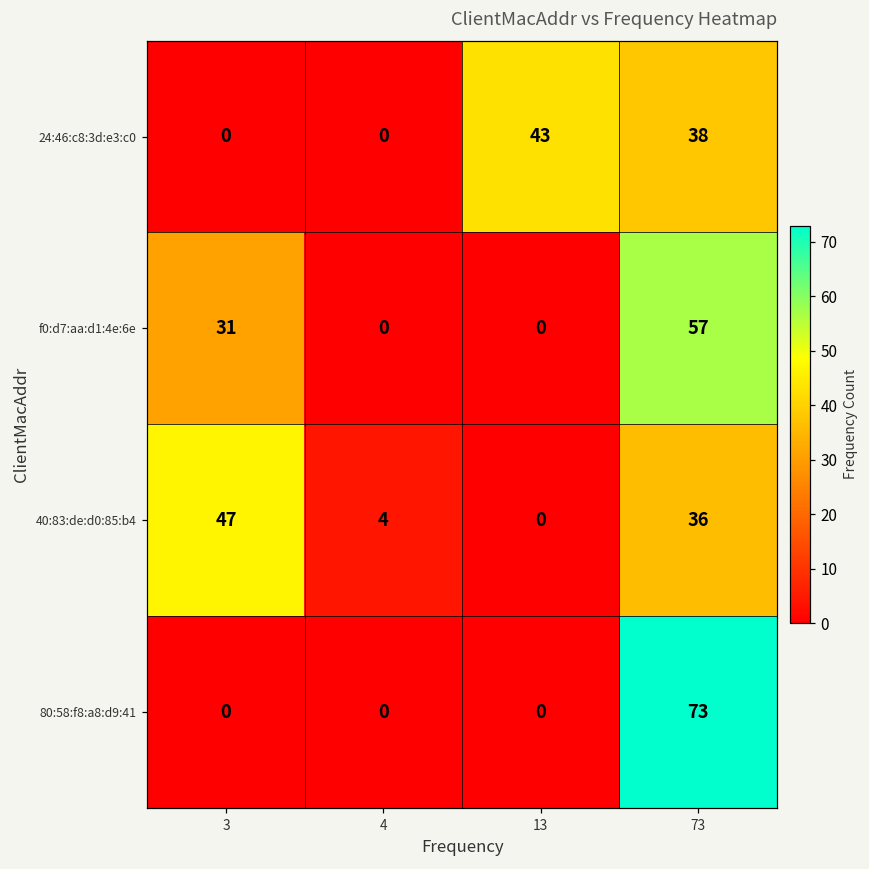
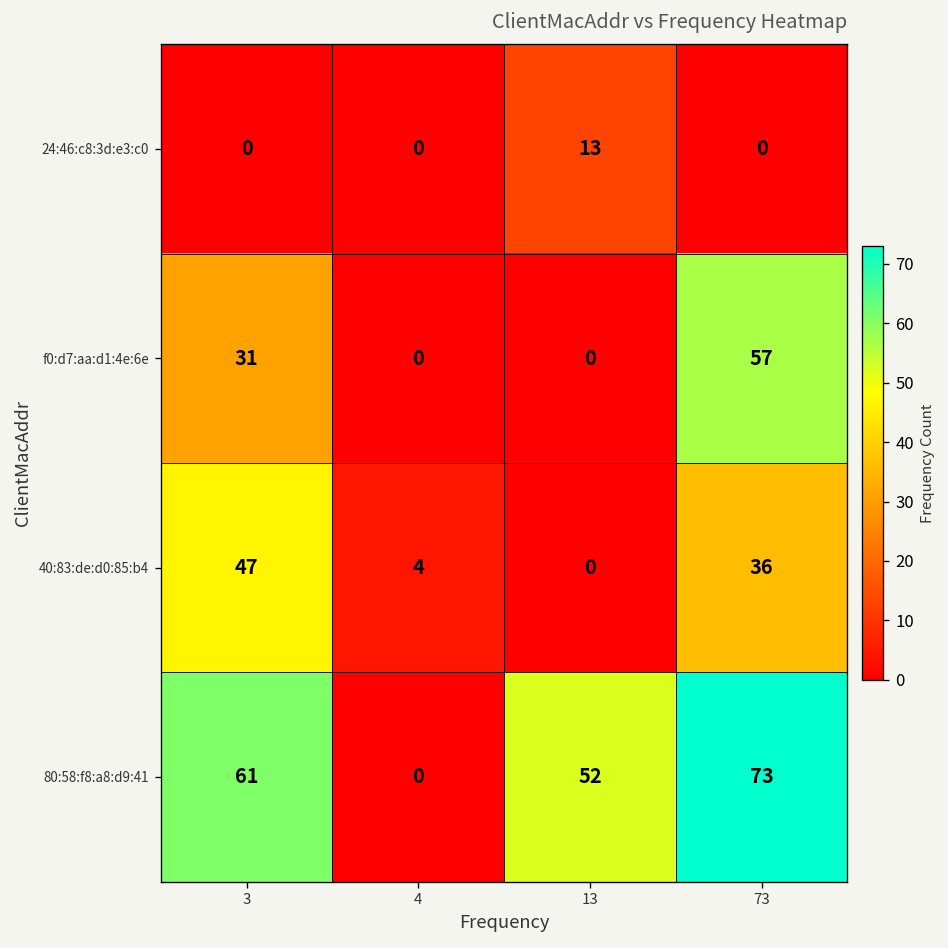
24:46:c8:3d:e3:c0, 13: 43 -> 13
24:46:c8:3d:e3:c0, 73: 38 -> 0
80:58:f8:a8:d9:41, 3: 0 -> 61
80:58:f8:a8:d9:41, 13: 0 -> 52
